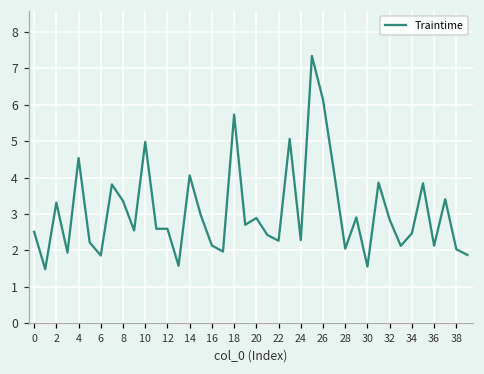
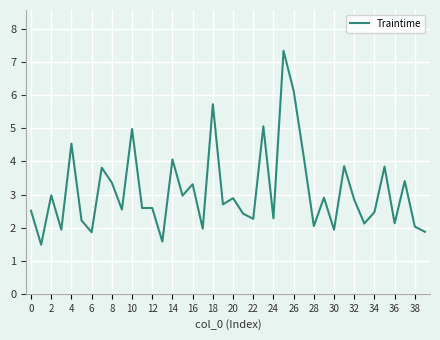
2: 3.3 -> 3.0
16: 2.1 -> 3.3
30: 1.6 -> 1.9
